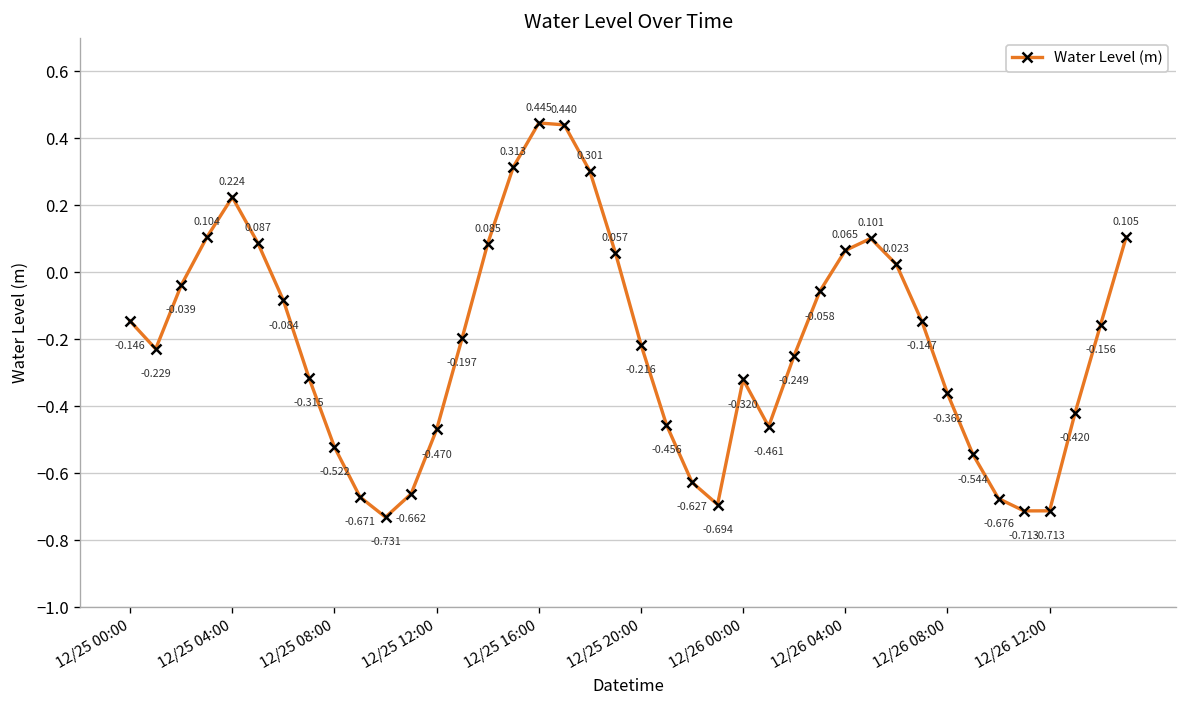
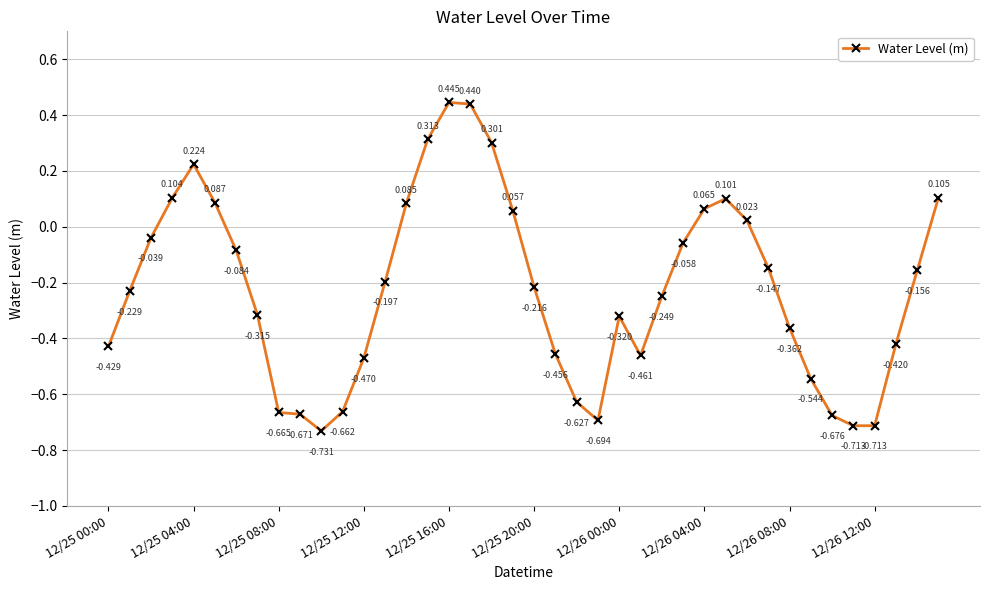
12/25 00:00: -0.146 -> -0.429
12/25 08:00: -0.522 -> -0.665
